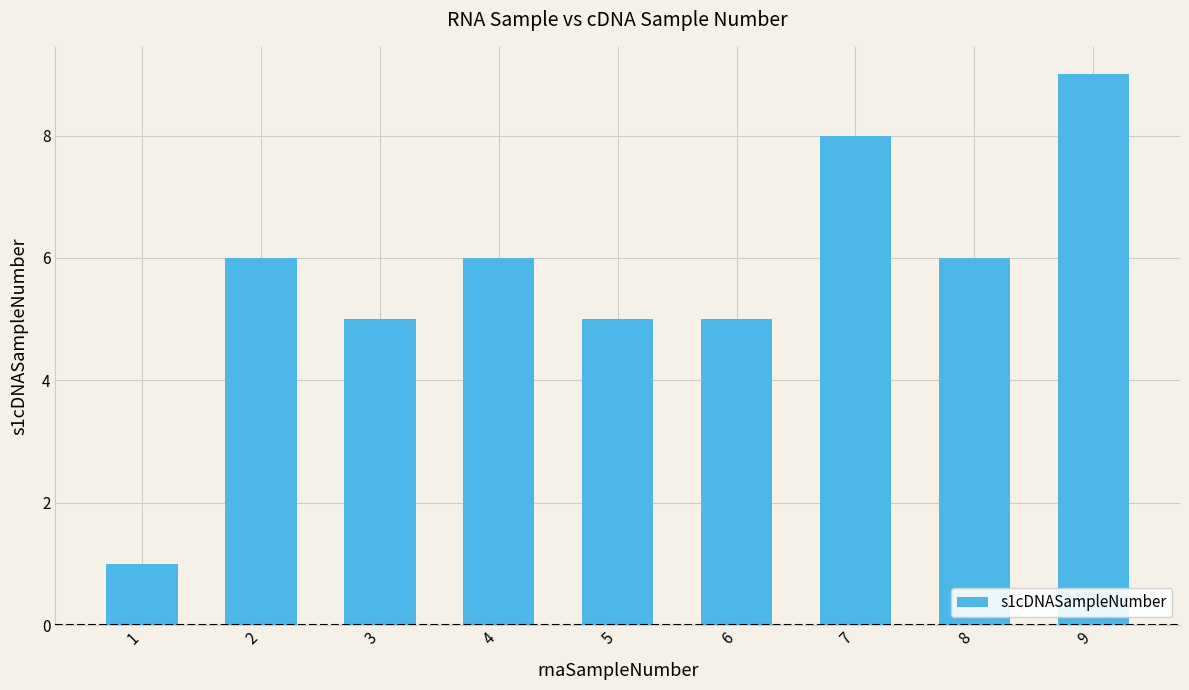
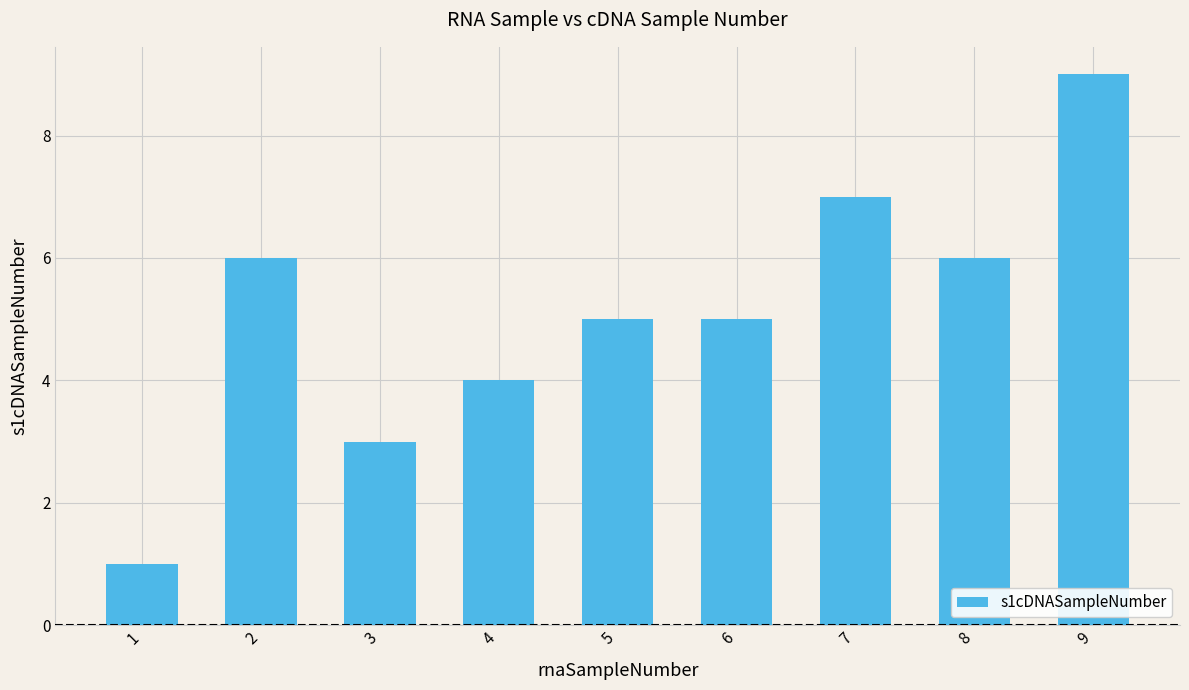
3: 5 -> 3
4: 6 -> 4
7: 8 -> 7
